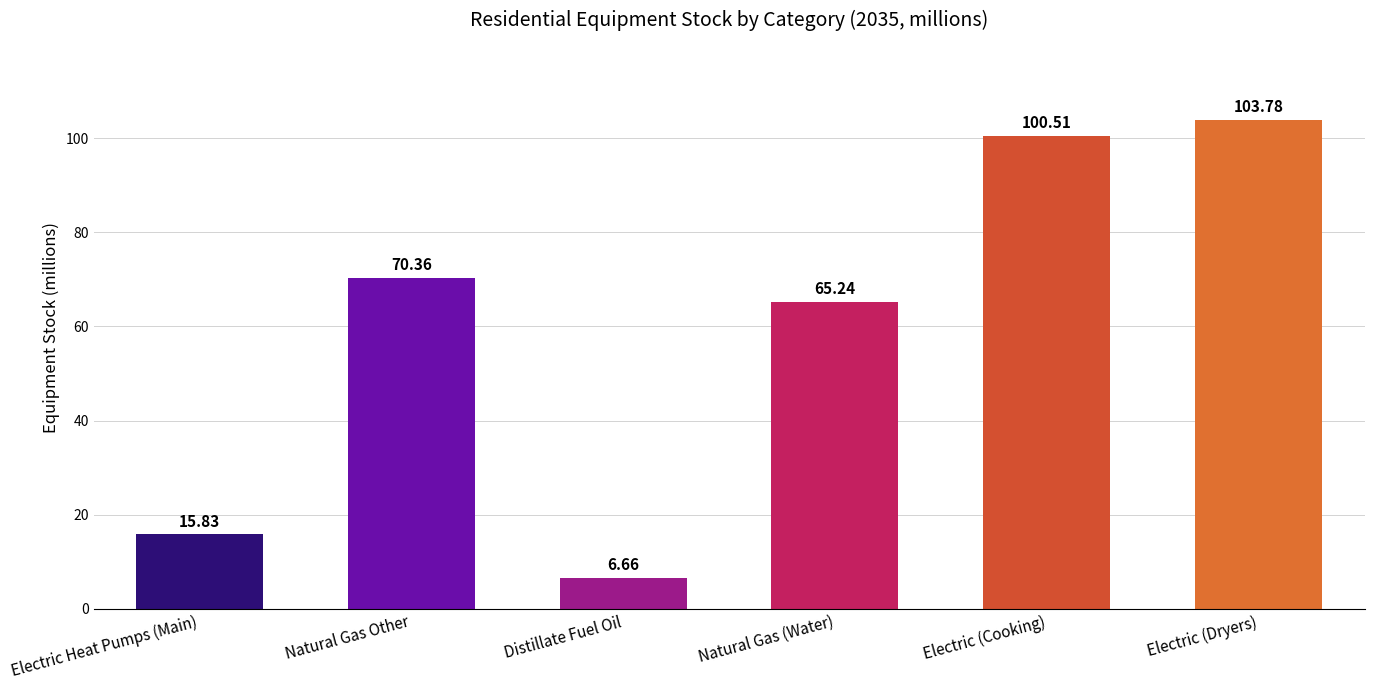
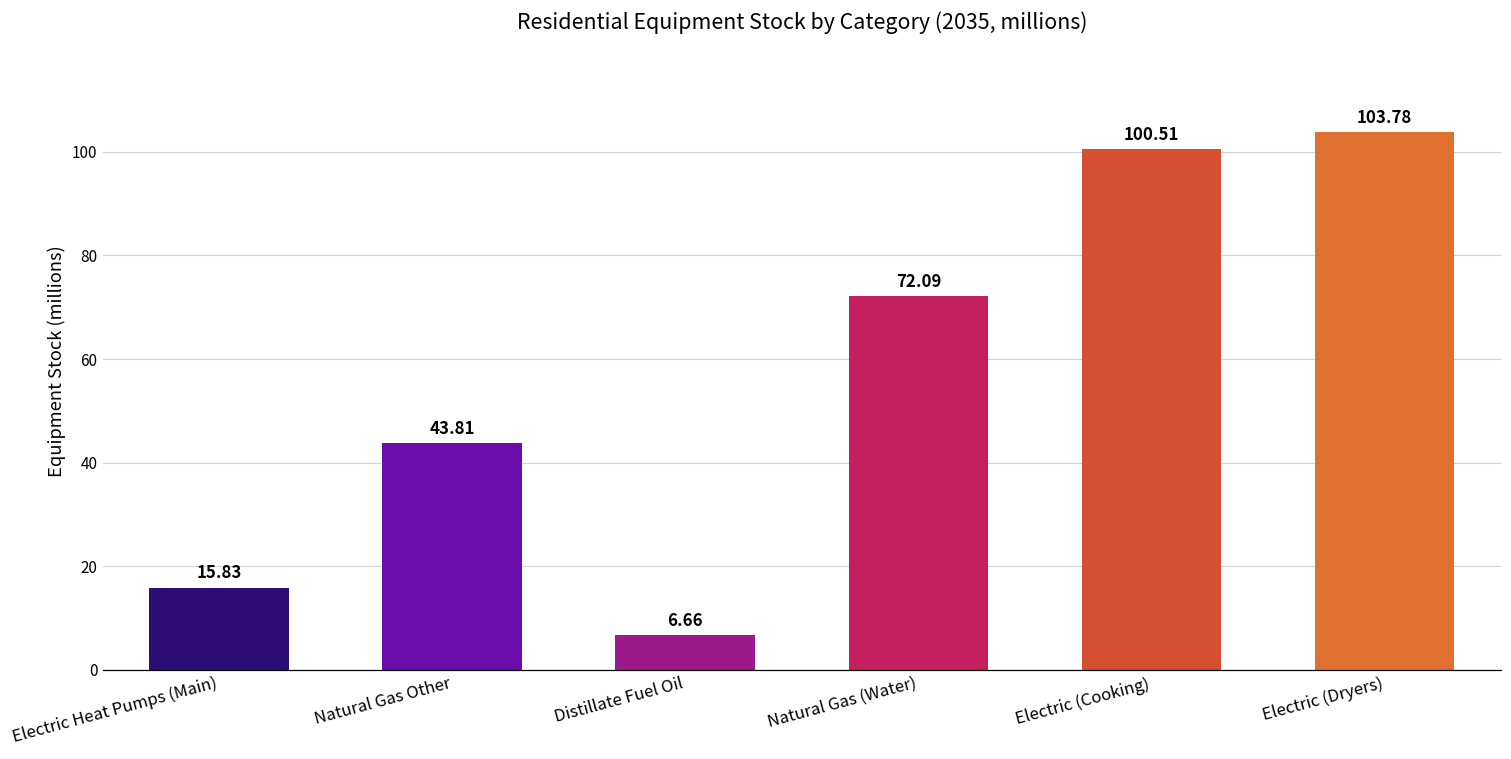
Natural Gas Other: 70.36 -> 43.81
Natural Gas (Water): 65.24 -> 72.09
